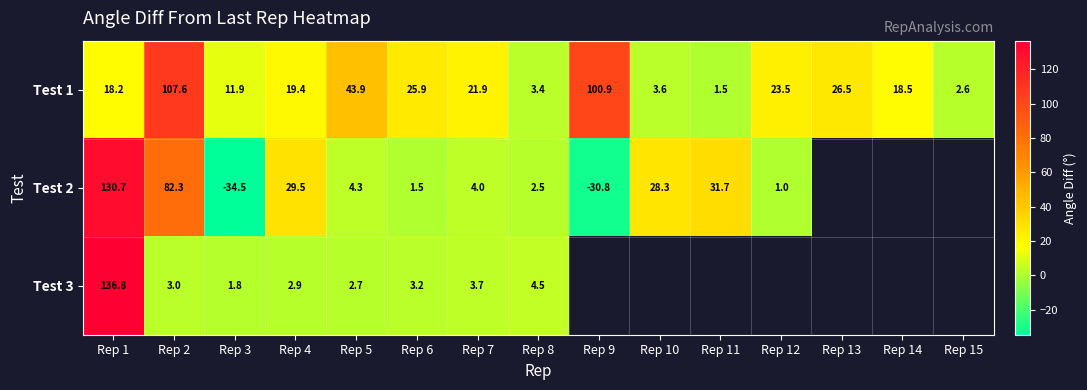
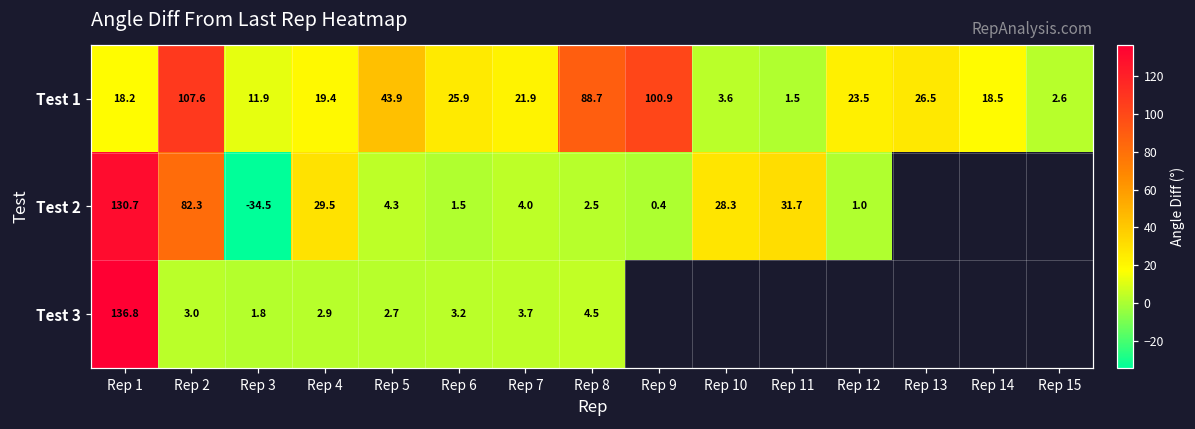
Test 1, Rep 8: 3.4 -> 88.7
Test 2, Rep 9: -30.8 -> 0.4
